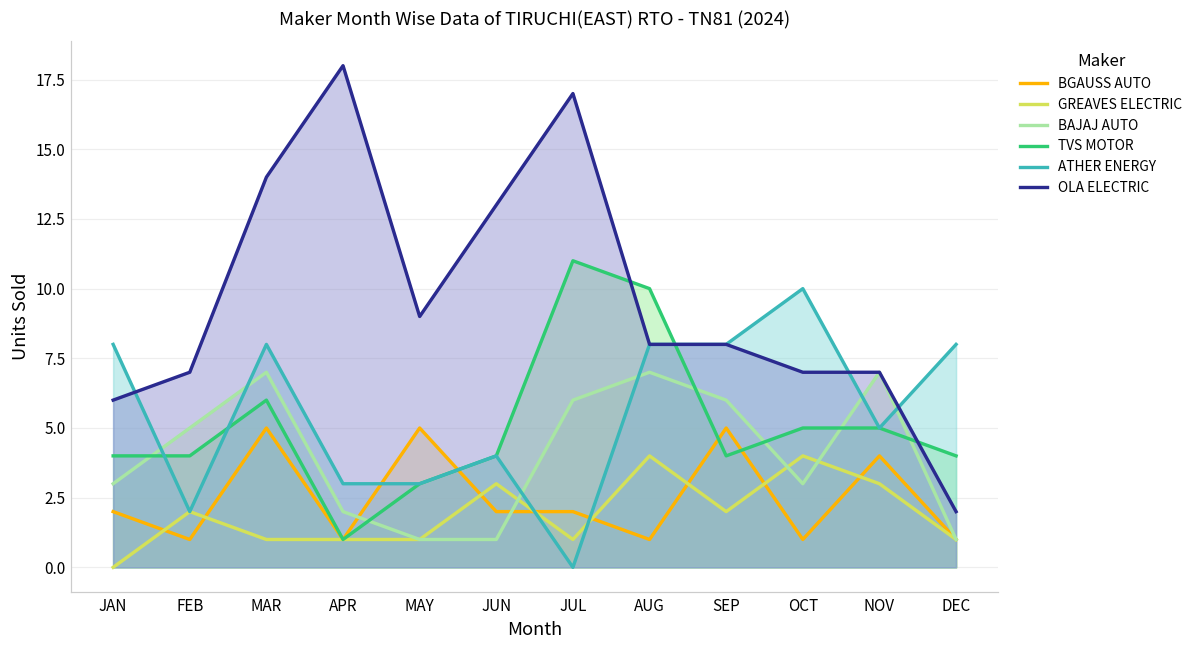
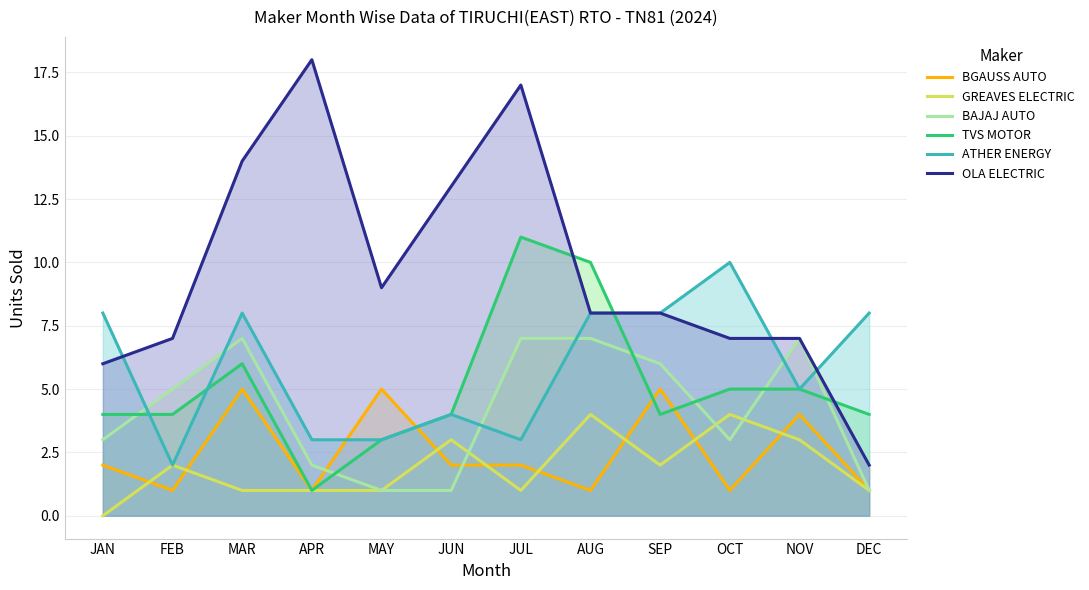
BAJAJ AUTO, JUL: 6 -> 7
ATHER ENERGY, JUL: 0 -> 3
